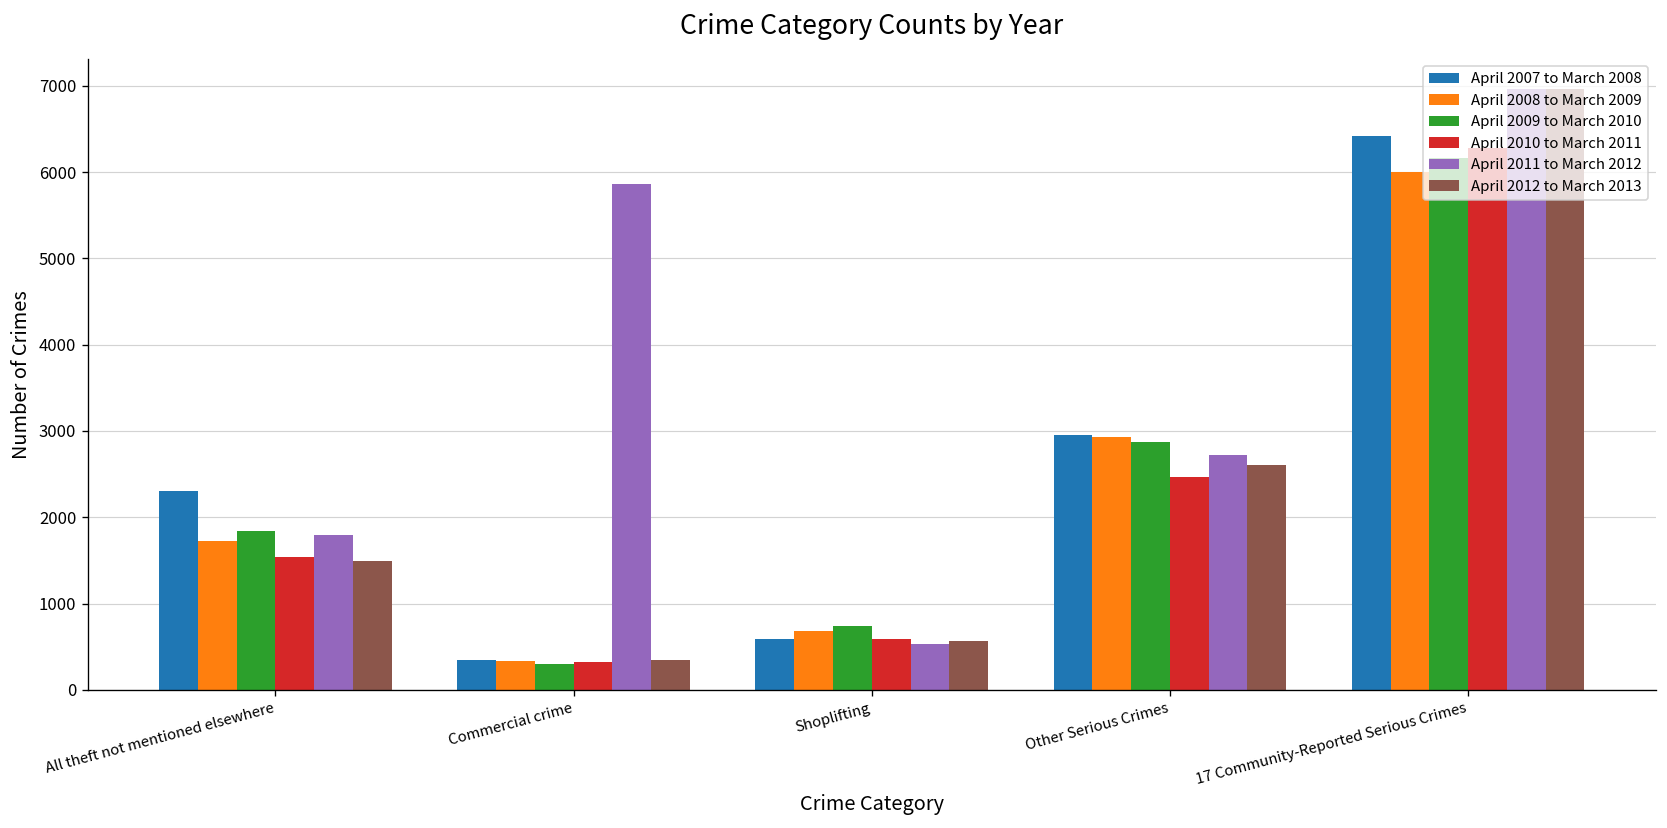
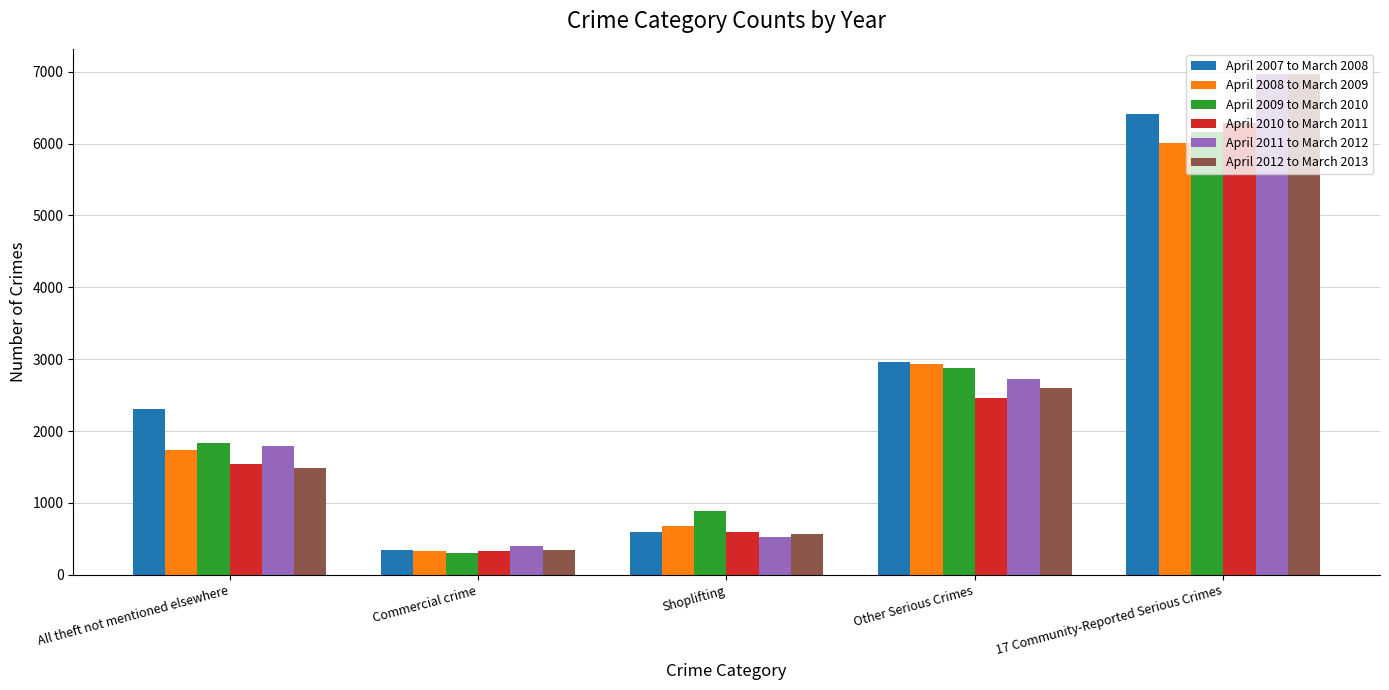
April 2011 to March 2012, Commercial crime: 5900 -> 400
April 2009 to March 2010, Shoplifting: 700 -> 900
